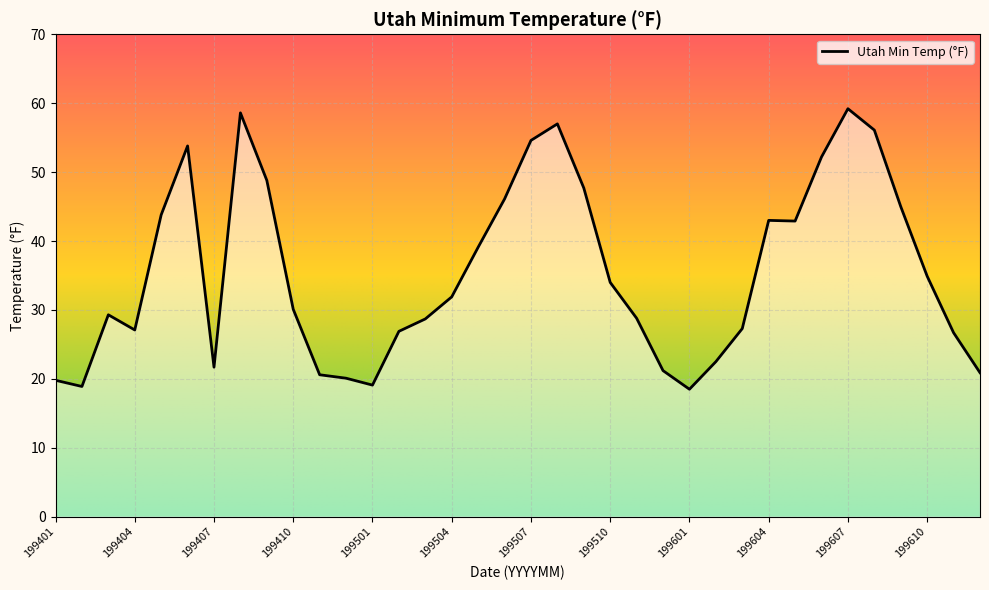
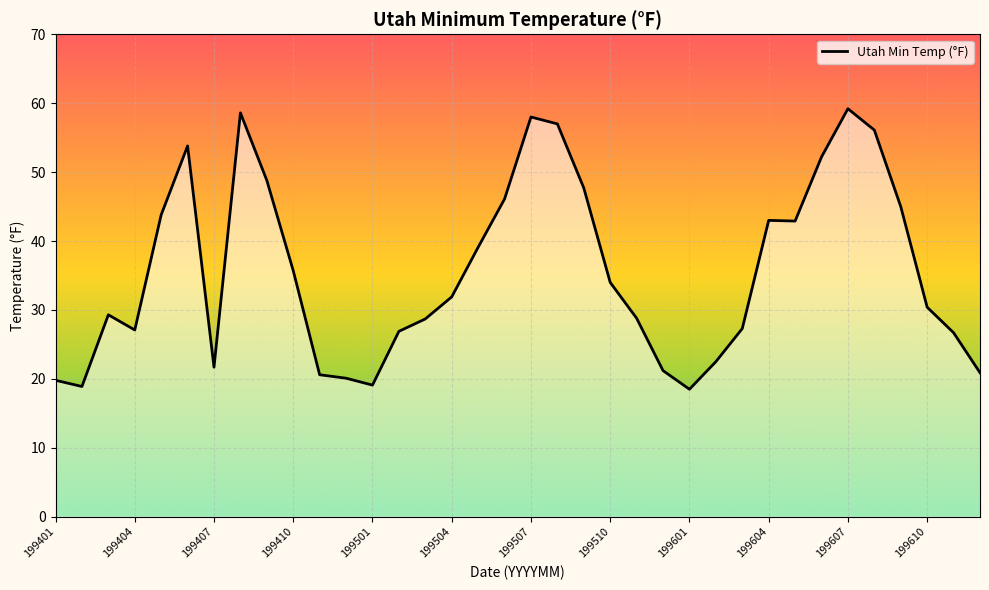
199410: 30 -> 36
199507: 55 -> 58
199610: 35 -> 30
